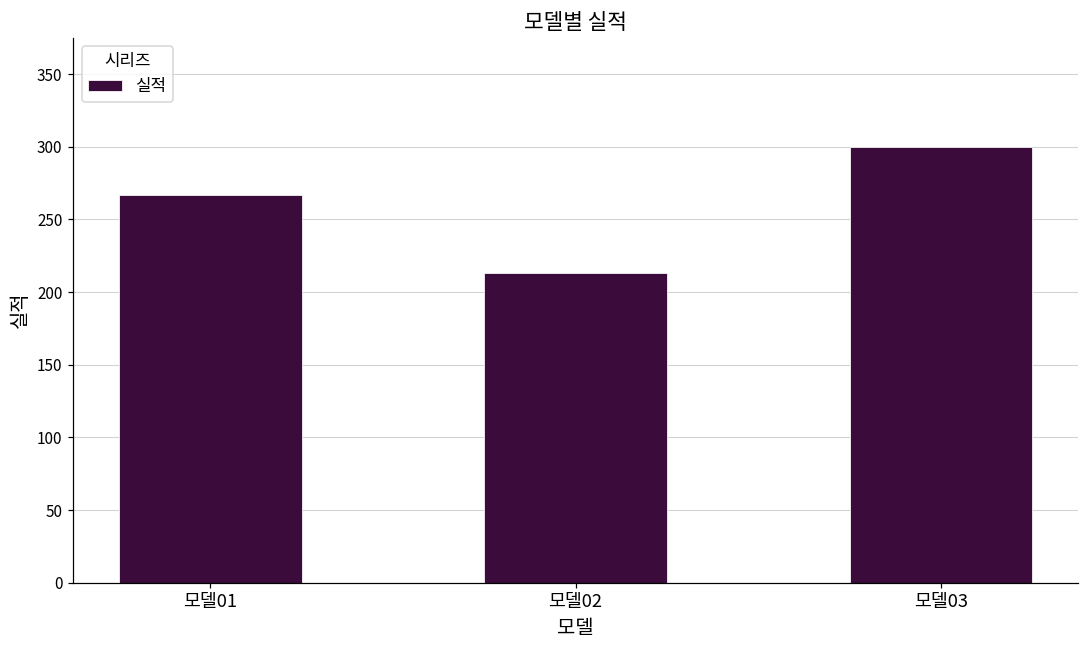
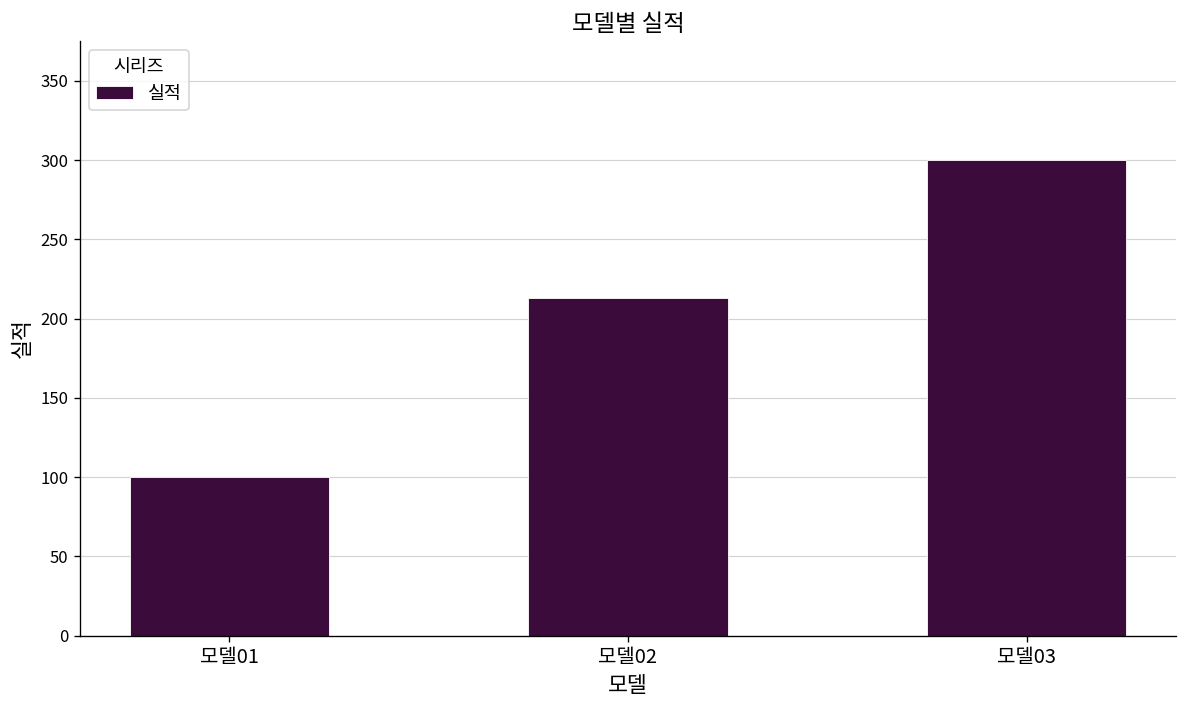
모델01: 267 -> 100
